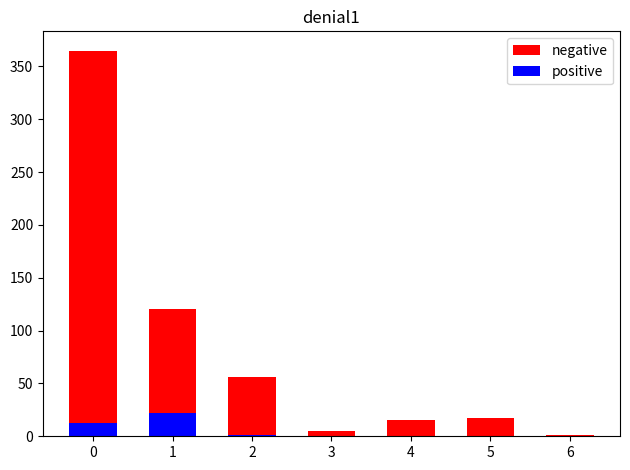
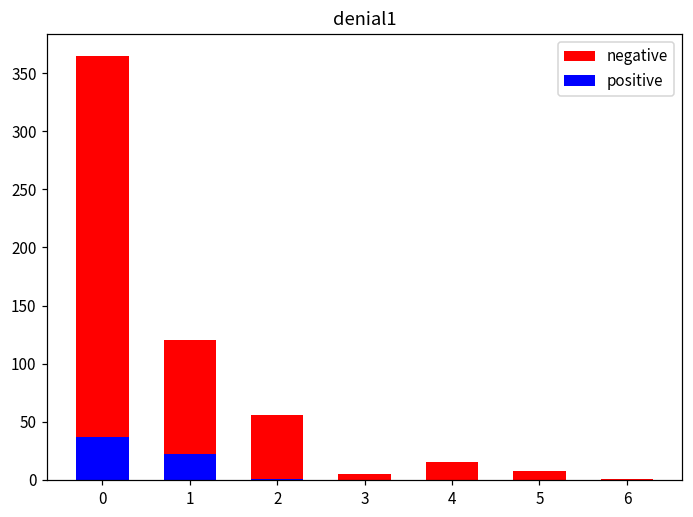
positive, 0: 13 -> 37
negative, 5: 17 -> 8
